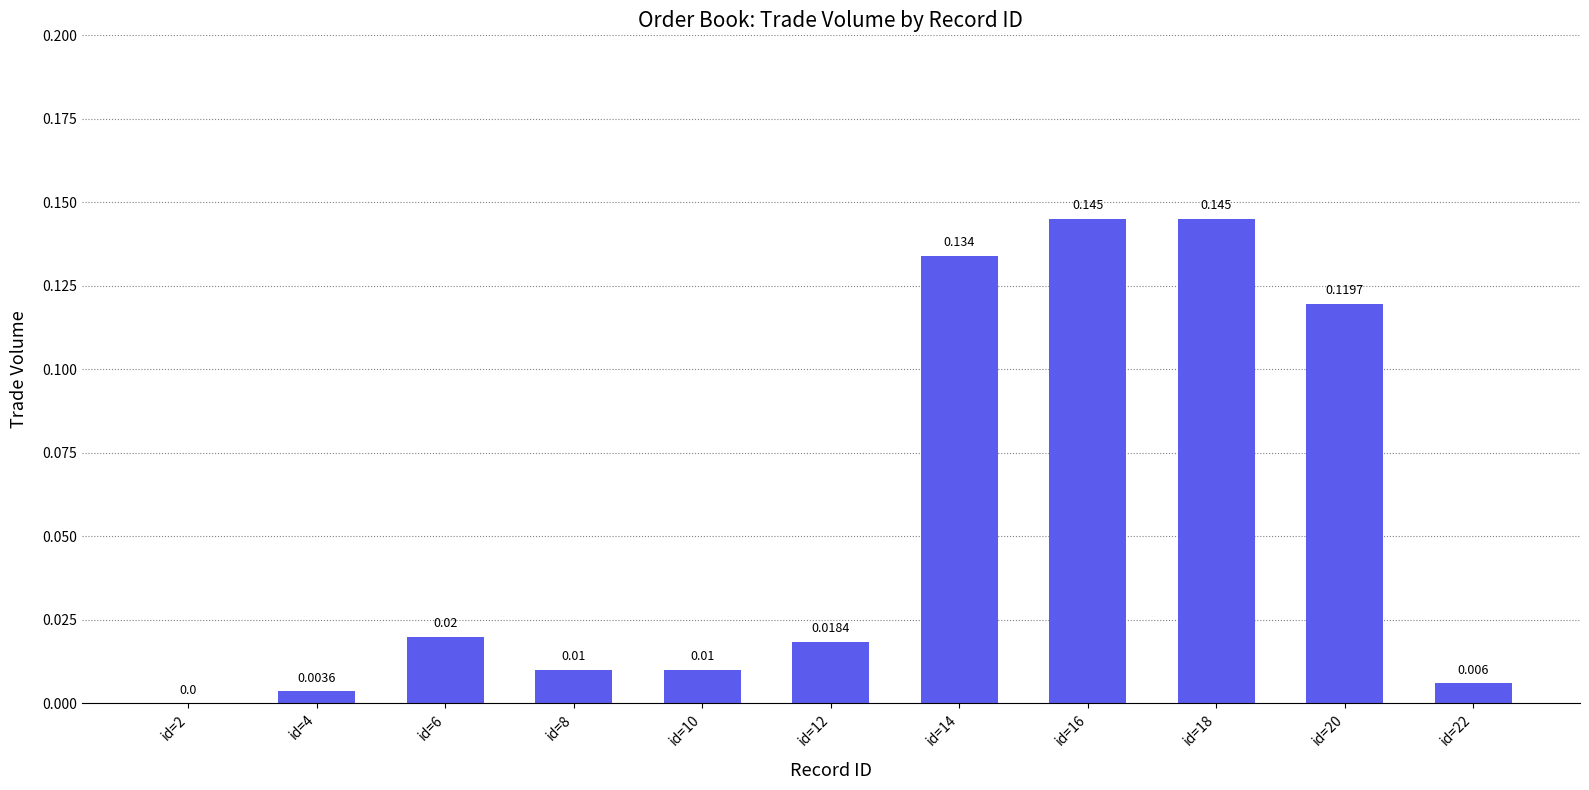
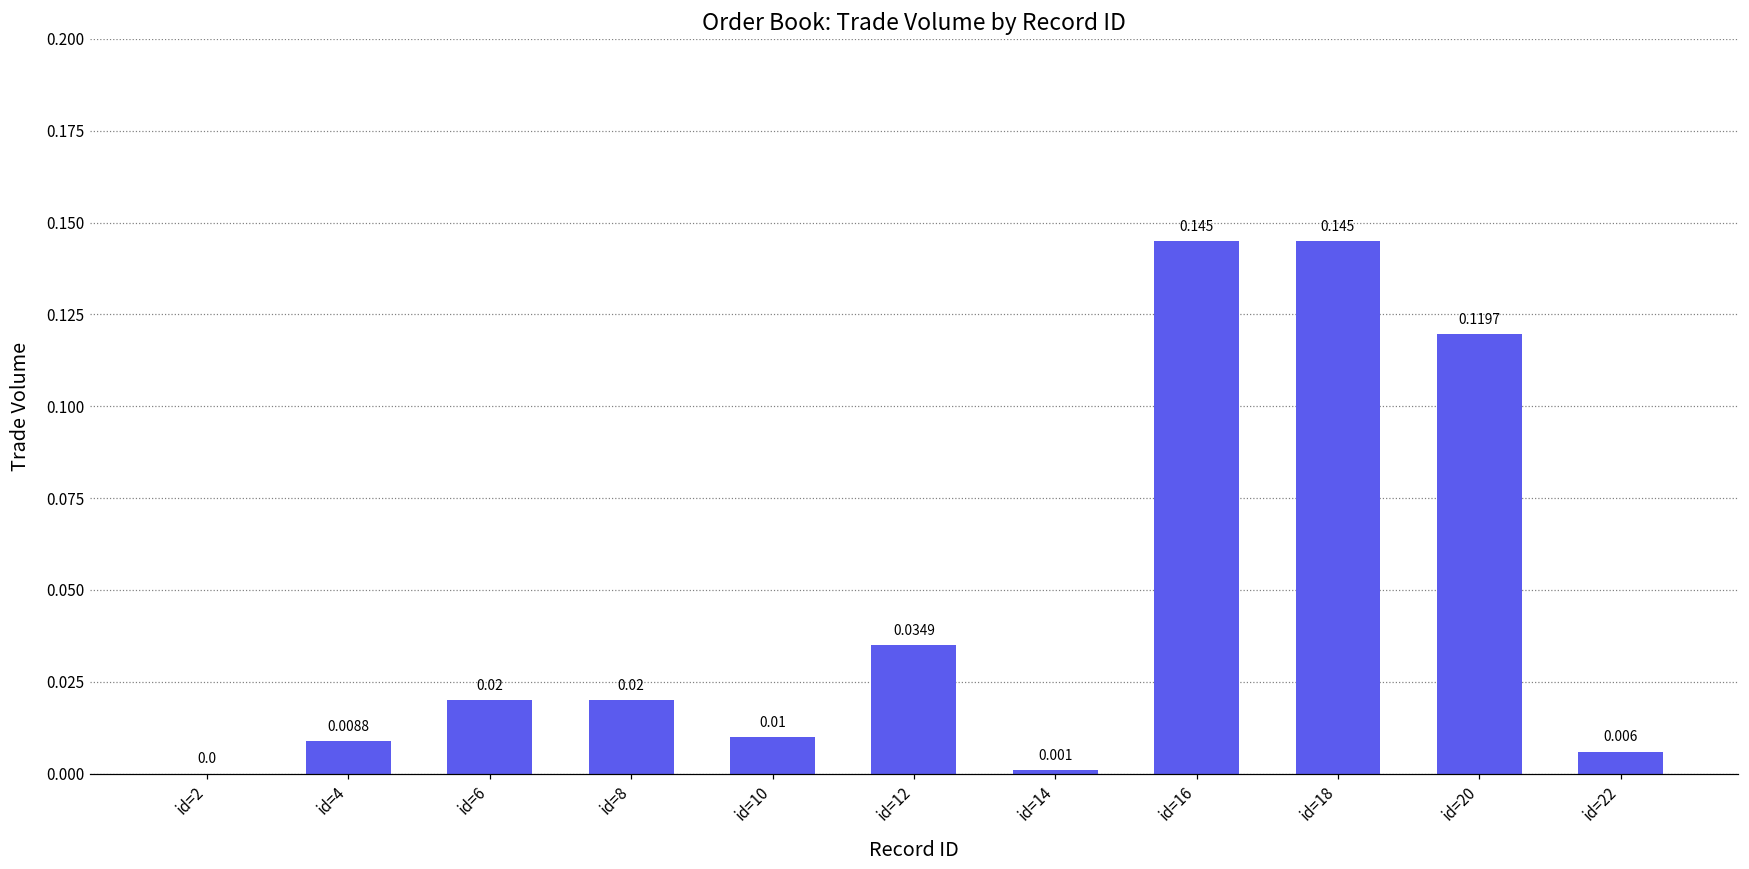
id=4: 0.0036 -> 0.0088
id=8: 0.01 -> 0.02
id=12: 0.0184 -> 0.0349
id=14: 0.134 -> 0.001
